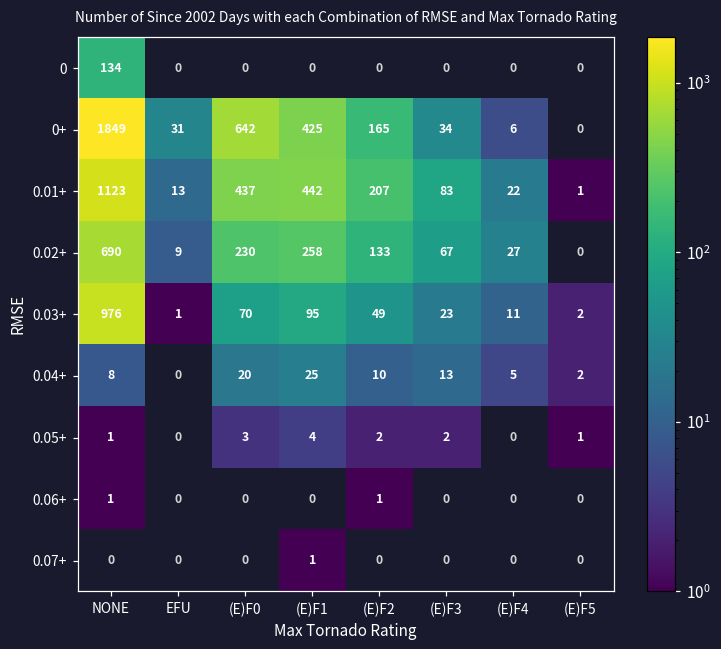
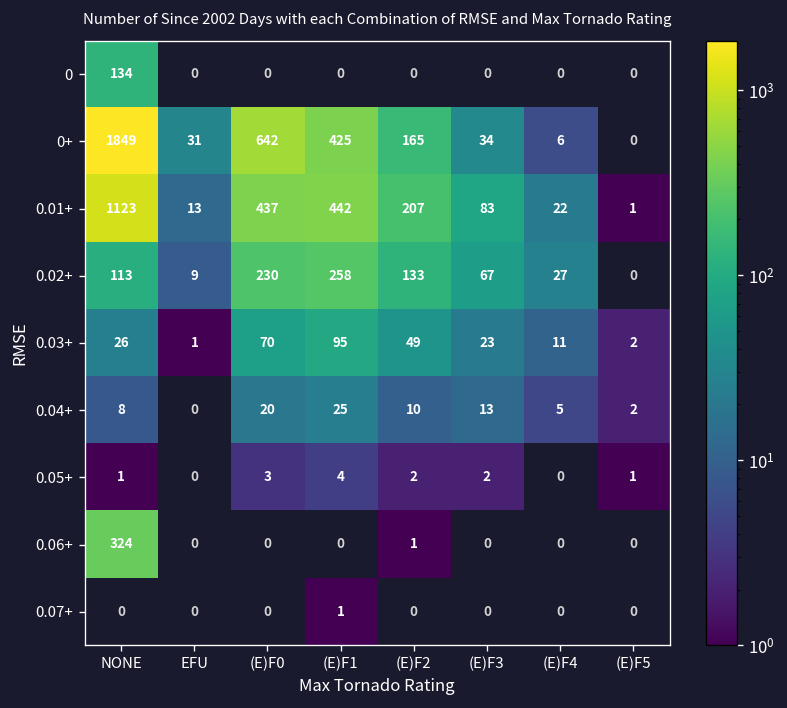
0.02+, NONE: 690 -> 113
0.03+, NONE: 976 -> 26
0.06+, NONE: 1 -> 324
